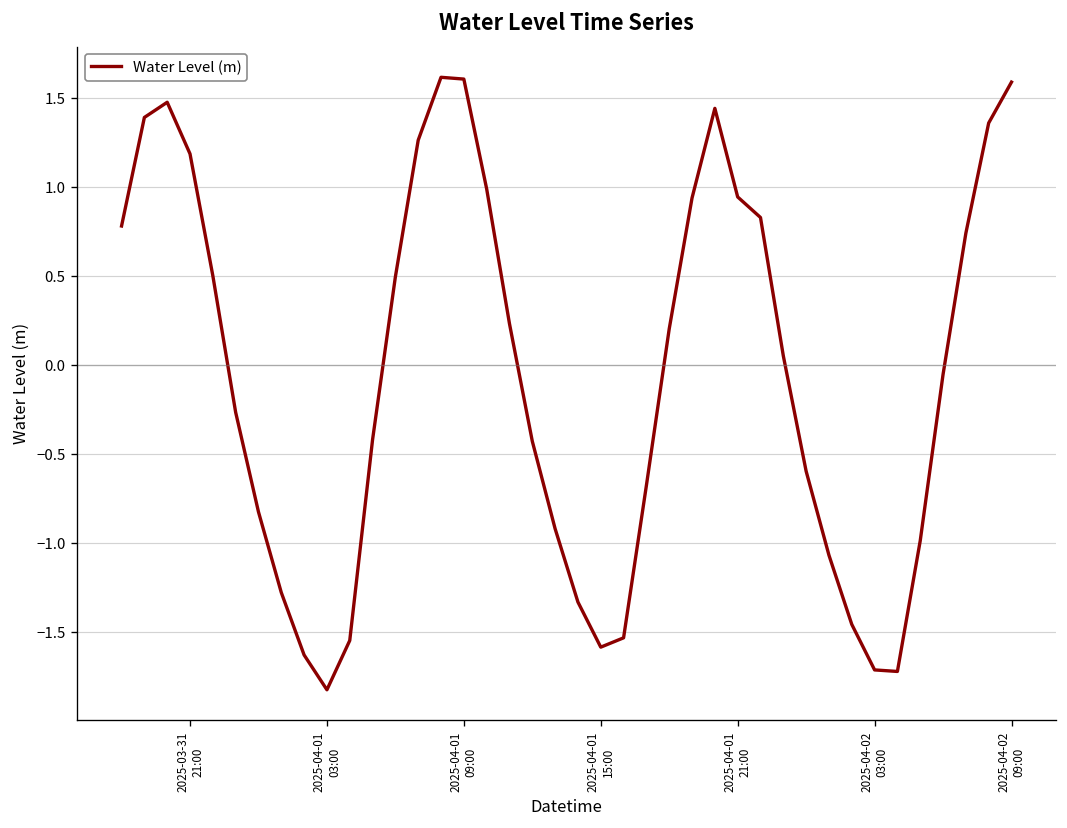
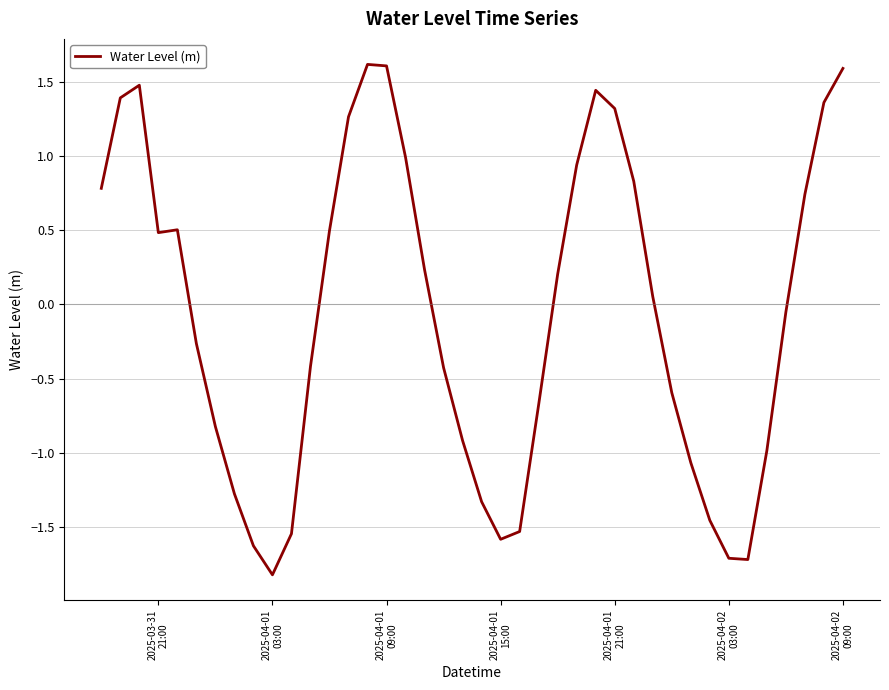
2025-03-31 21:00: 1.19 -> 0.48
2025-04-01 21:00: 0.94 -> 1.32
